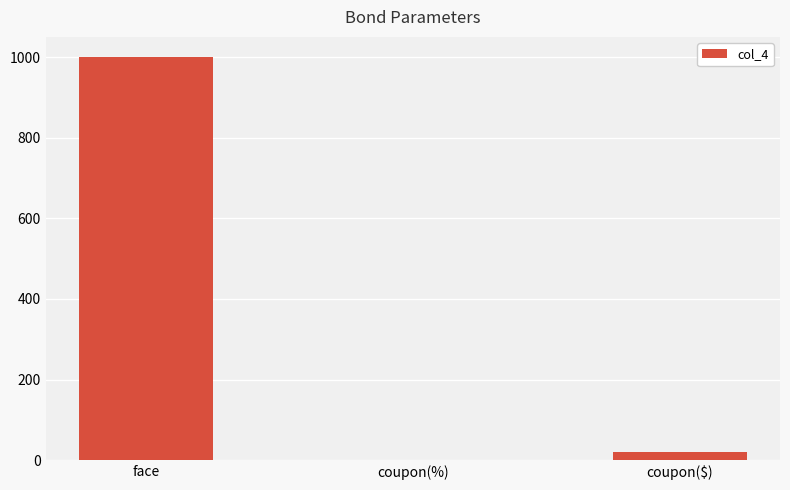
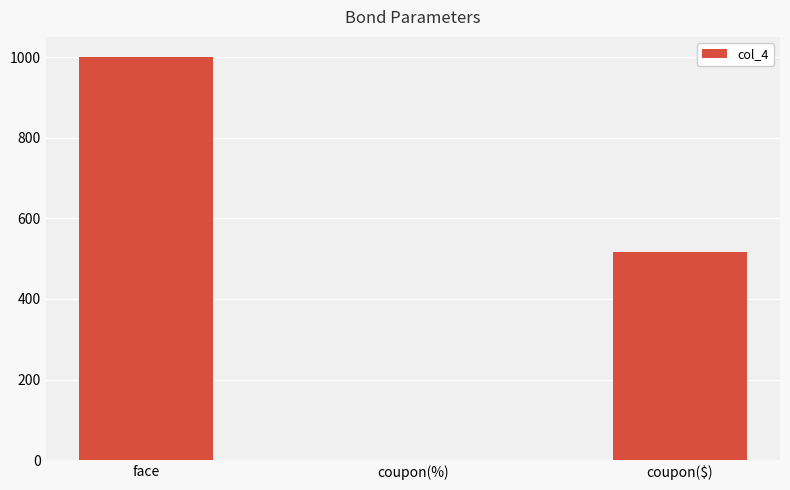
coupon($): 20 -> 520
